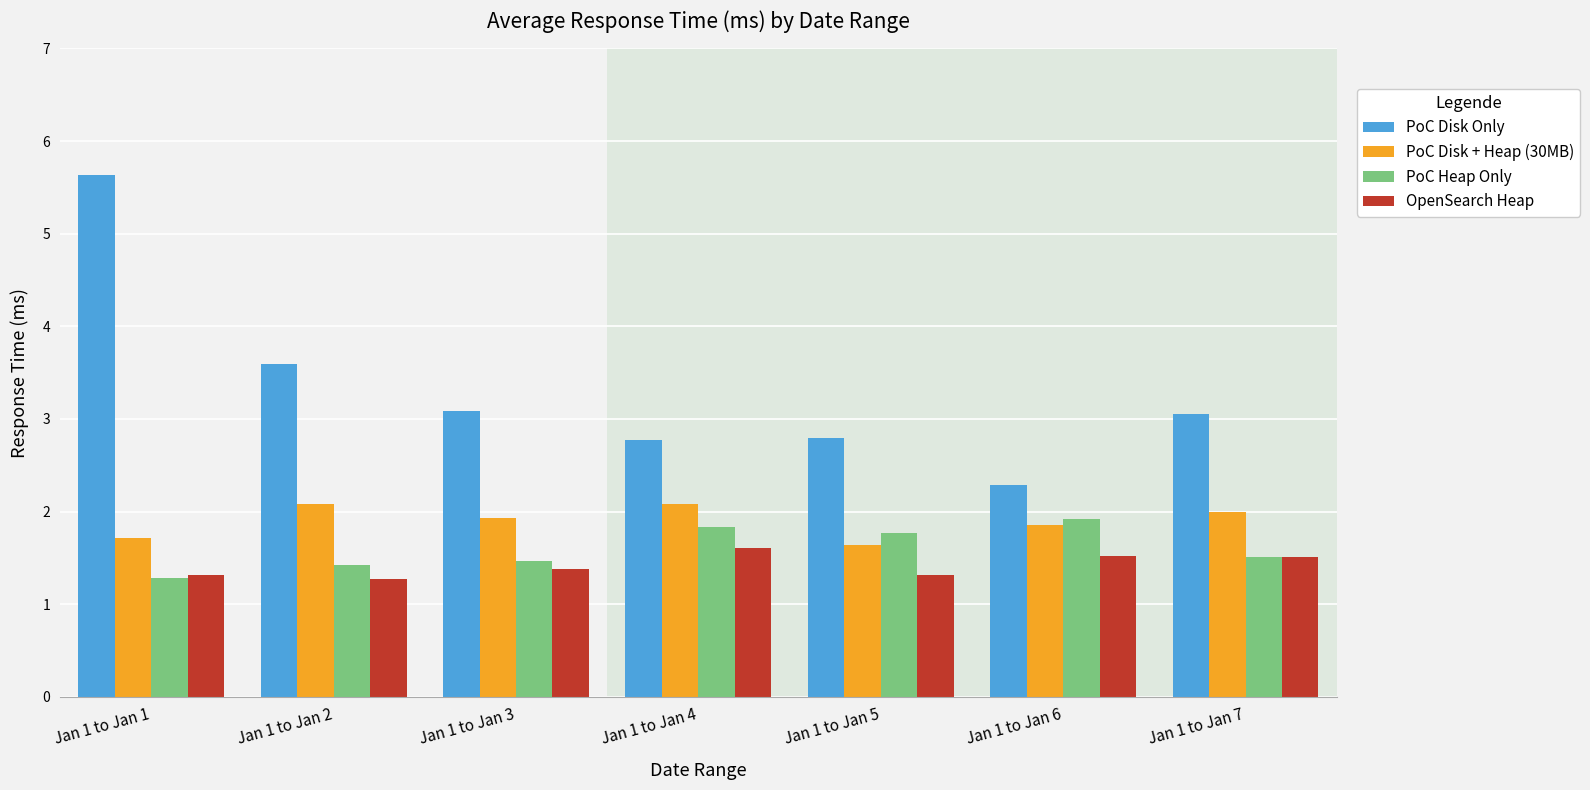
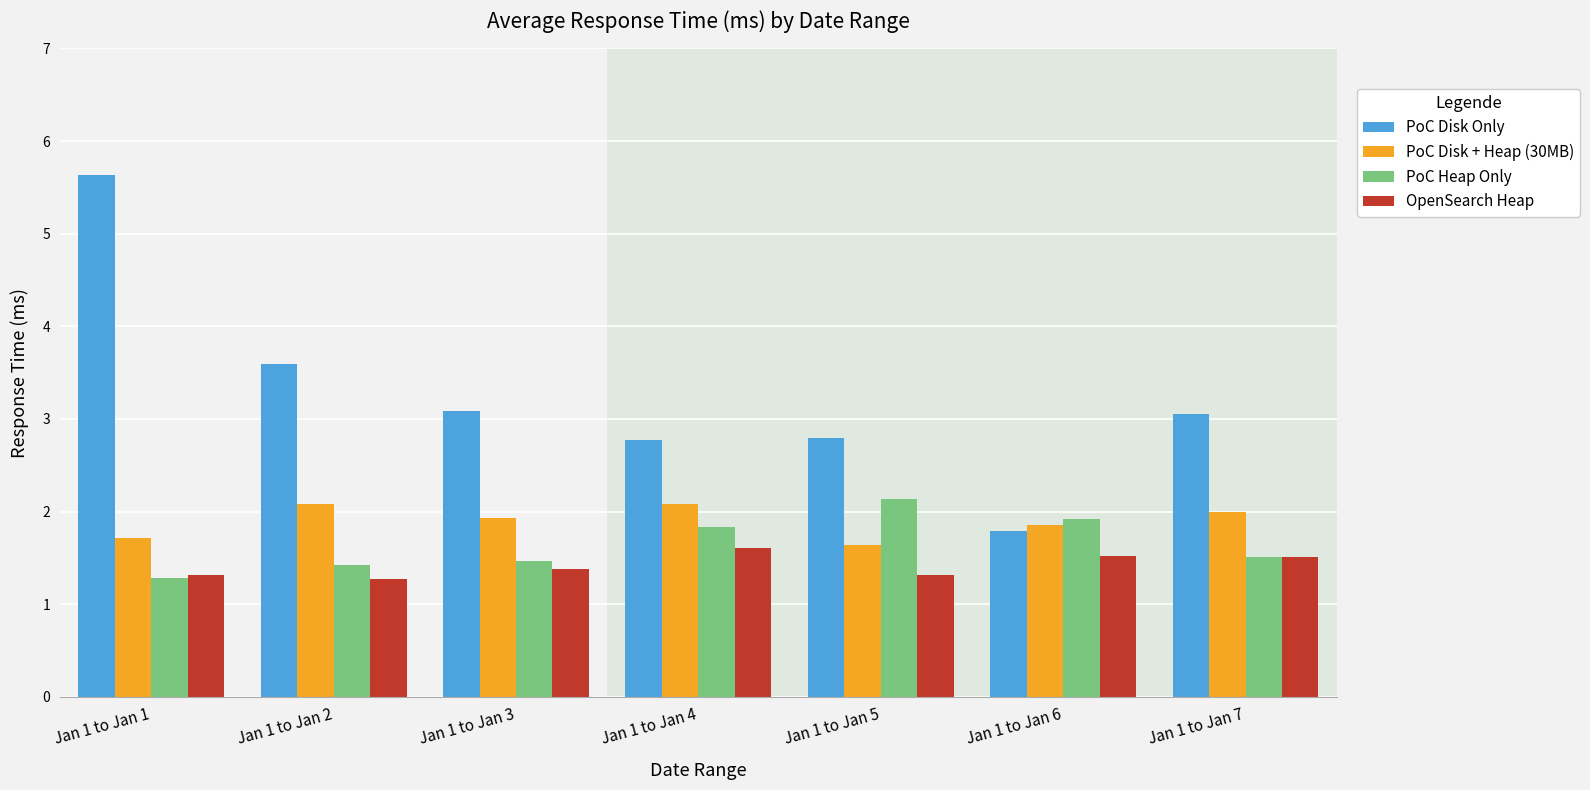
PoC Heap Only, Jan 1 to Jan 5: 1.8 -> 2.1
PoC Disk Only, Jan 1 to Jan 6: 2.3 -> 1.8
